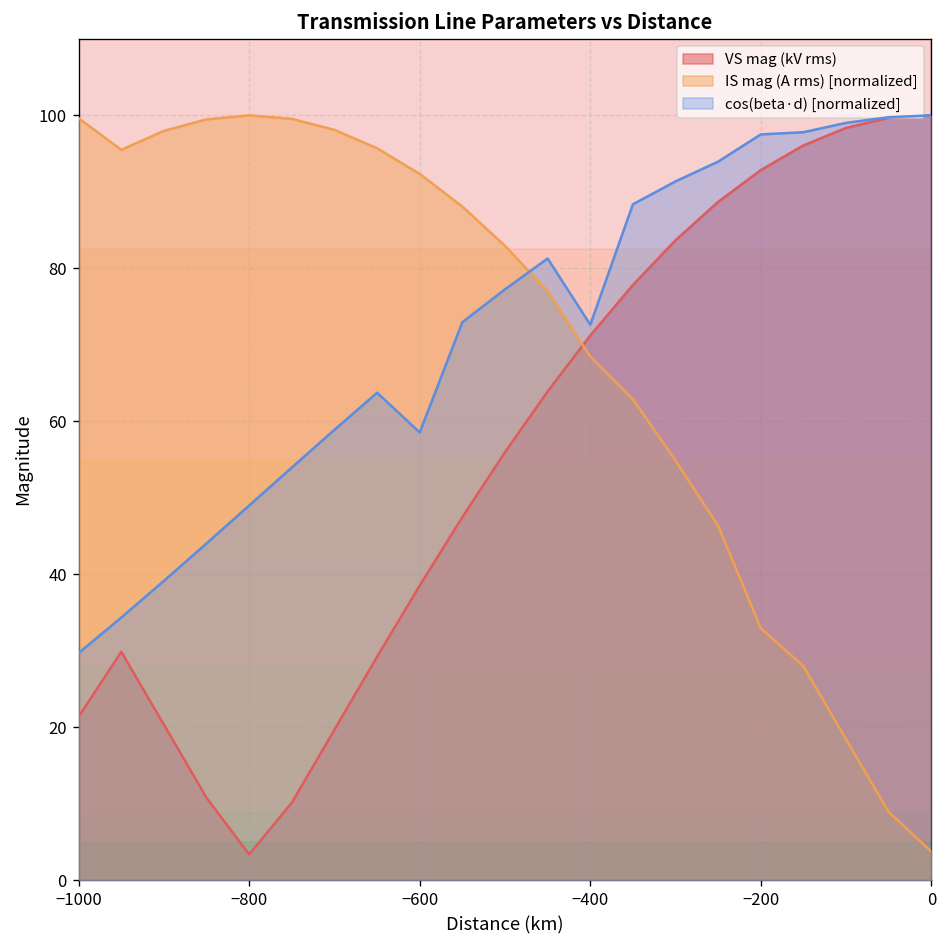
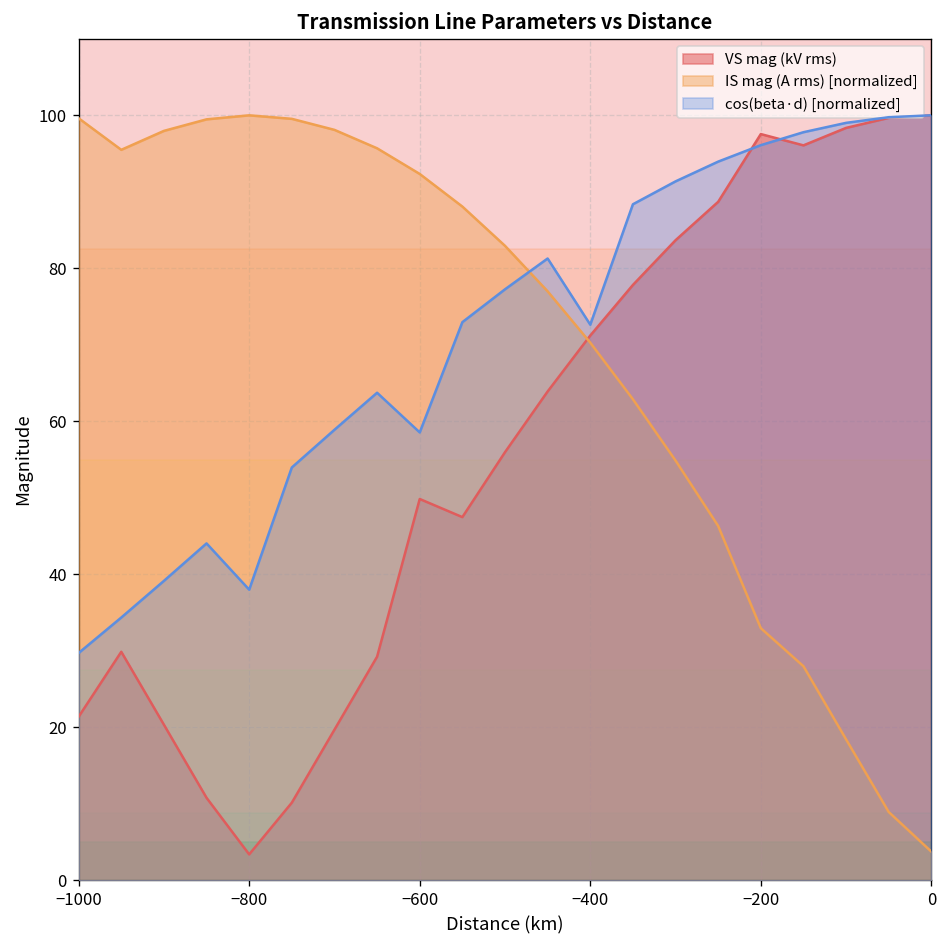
cos(beta·d) [normalized], −800: 49 -> 38
VS mag (kV rms), −600: 39 -> 50
IS mag (A rms) [normalized], −400: 68 -> 70
VS mag (kV rms), −200: 93 -> 98
cos(beta·d) [normalized], −200: 98 -> 96
